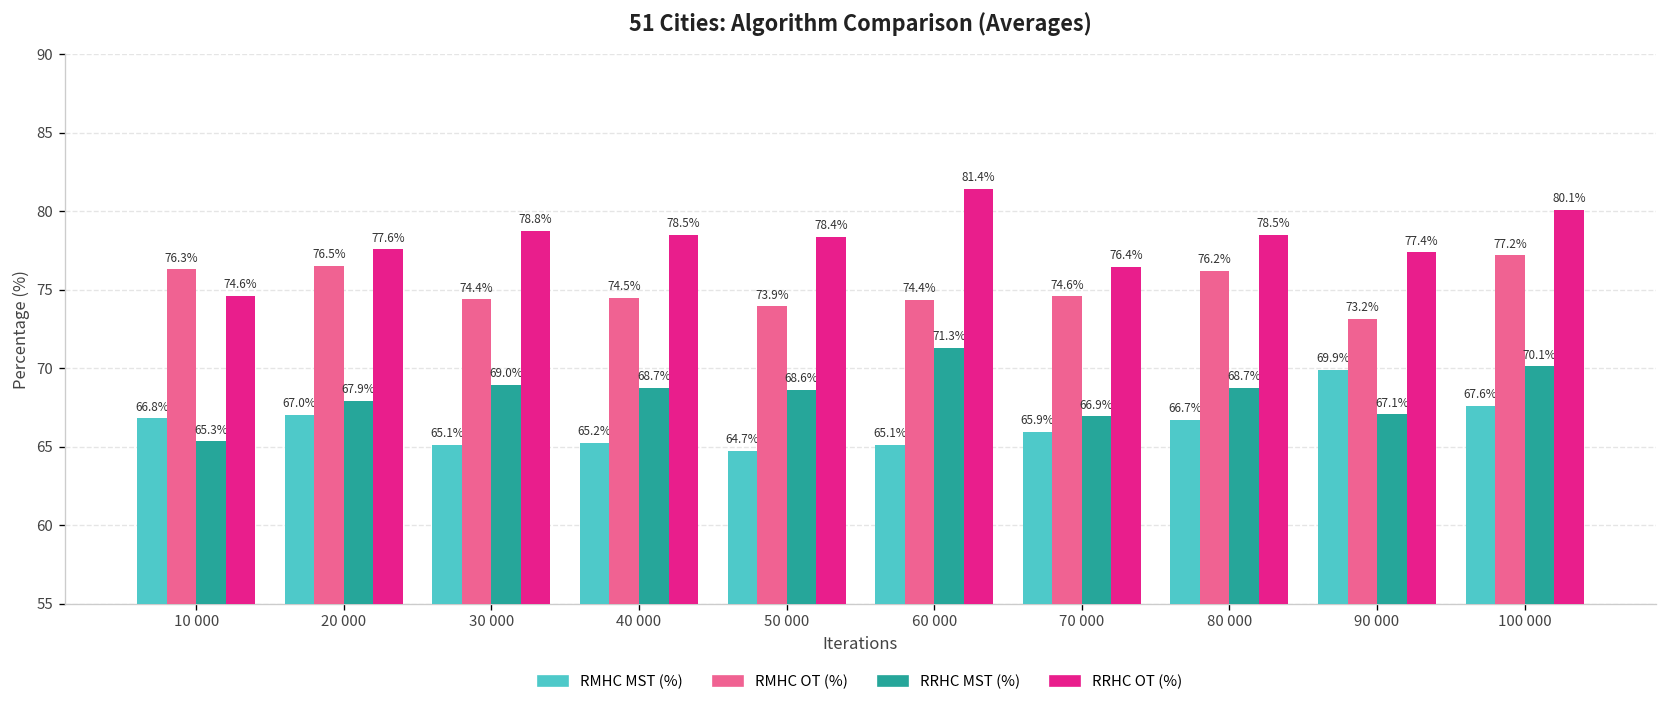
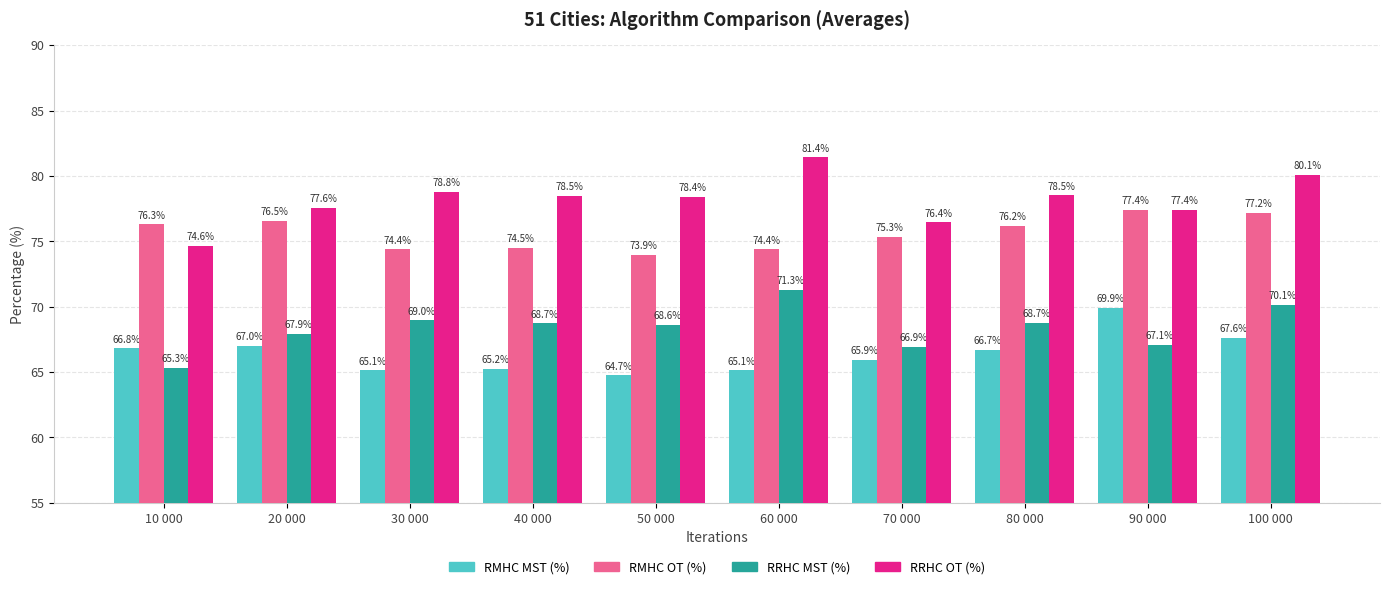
RMHC OT (%), 70 000: 74.6% -> 75.3%
RMHC OT (%), 90 000: 73.2% -> 77.4%
